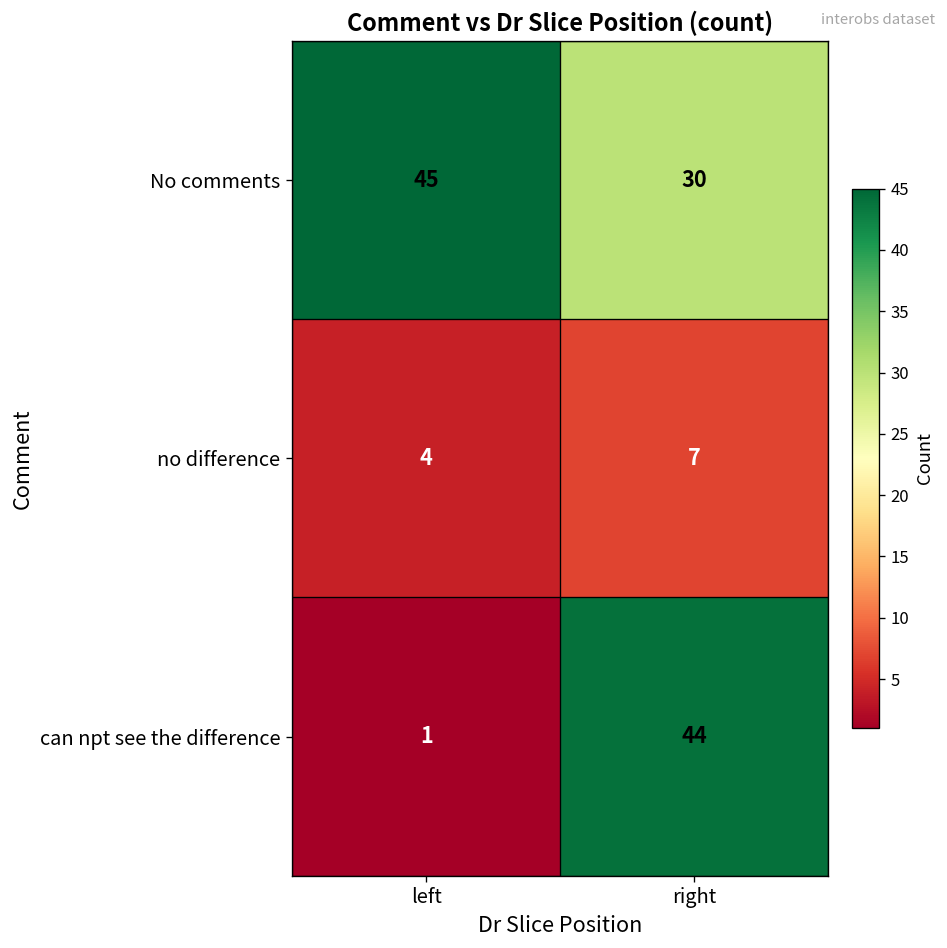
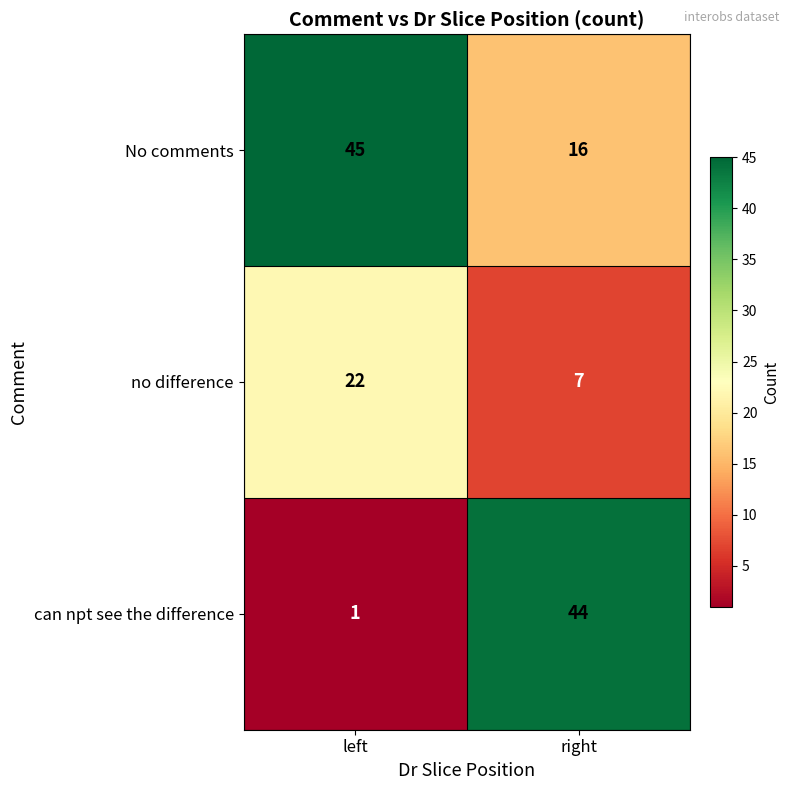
No comments, right: 30 -> 16
no difference, left: 4 -> 22
